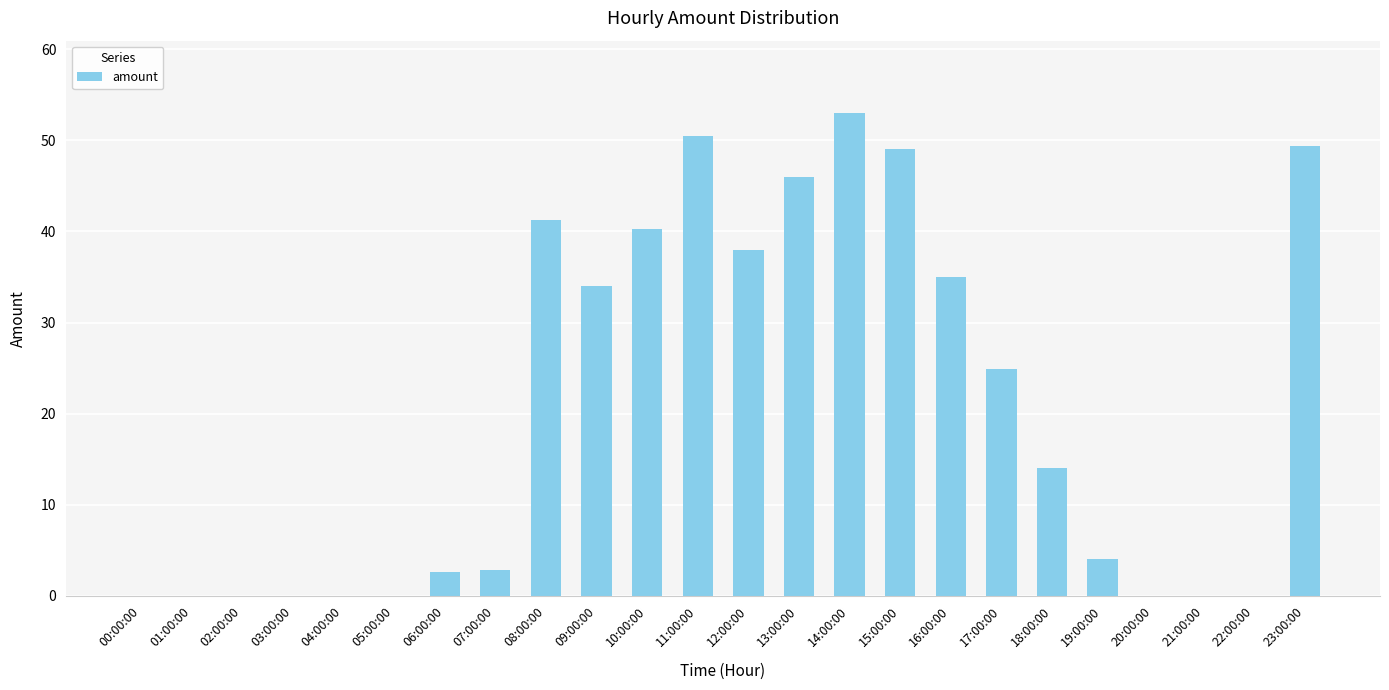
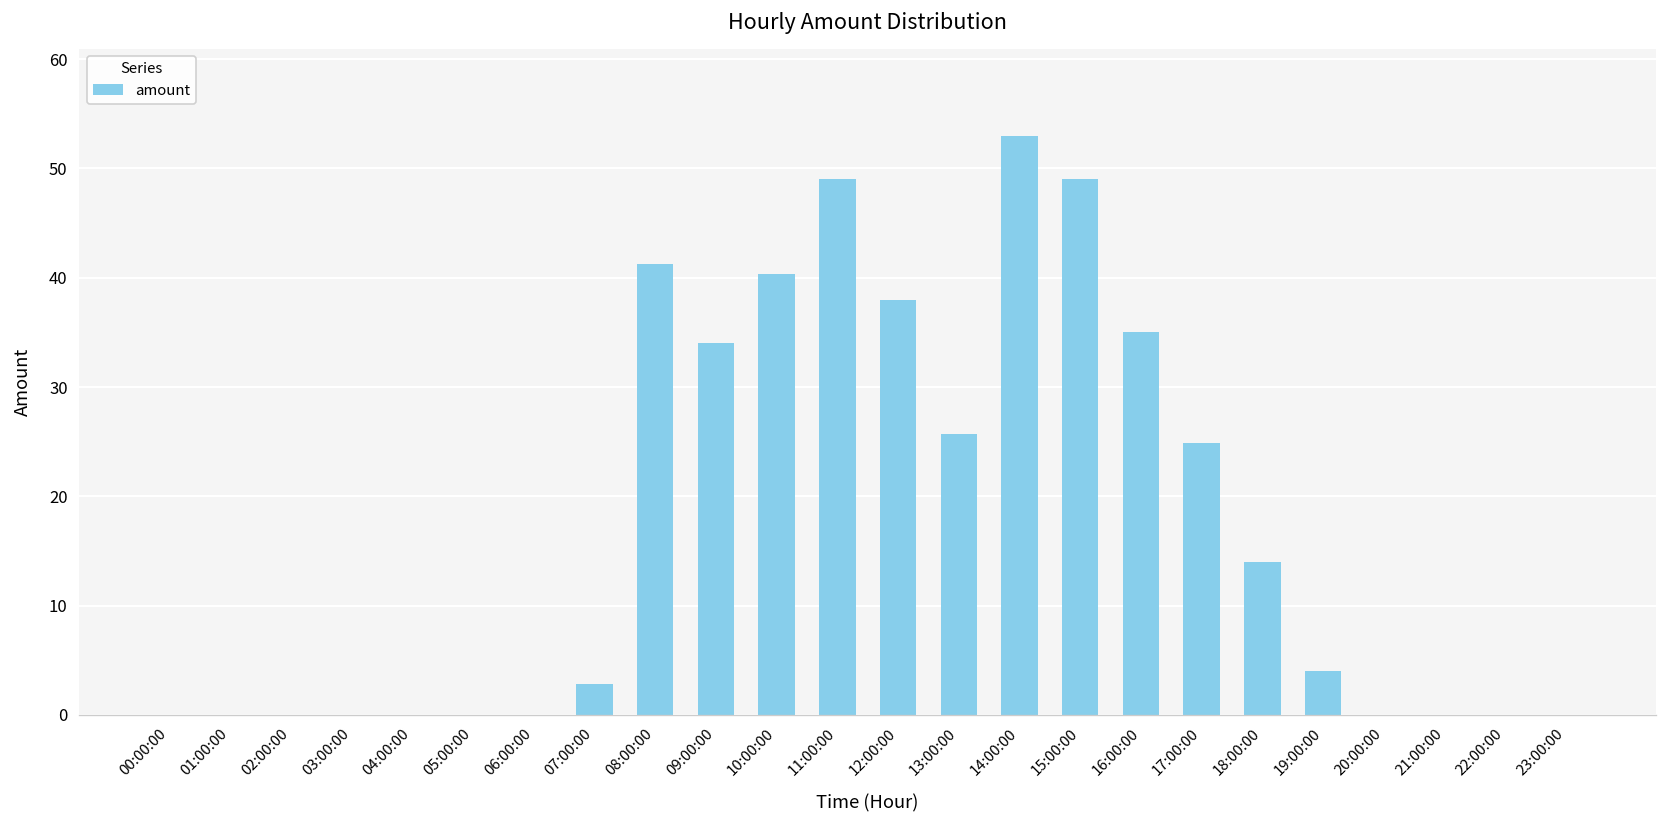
06:00:00: 3 -> 0
11:00:00: 51 -> 49
13:00:00: 46 -> 26
23:00:00: 49 -> 0
